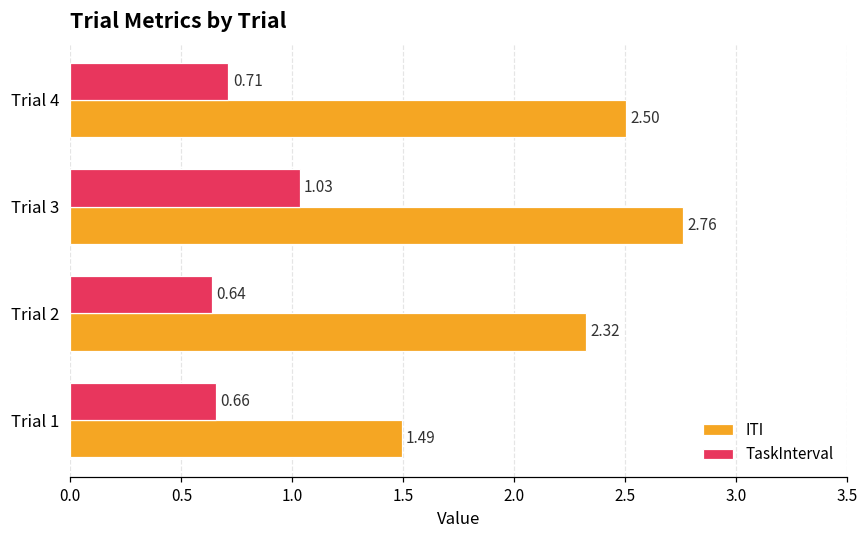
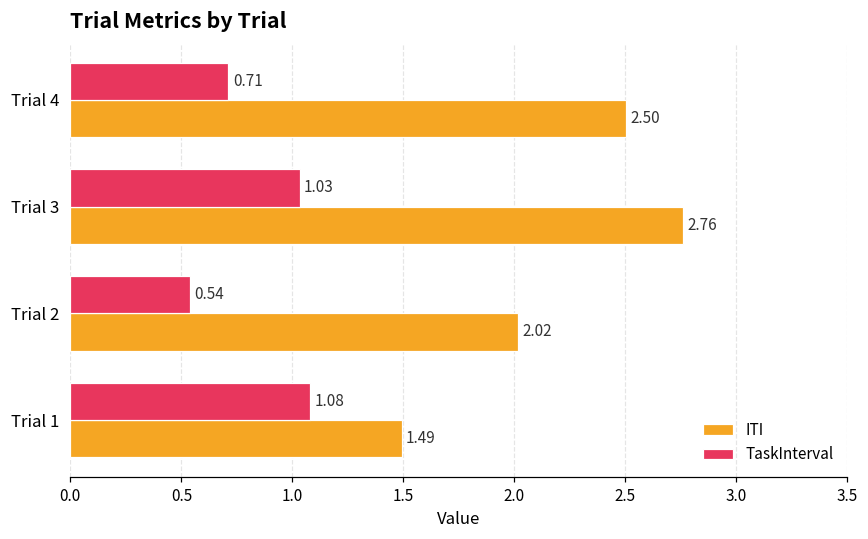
TaskInterval, Trial 2: 0.64 -> 0.54
ITI, Trial 2: 2.32 -> 2.02
TaskInterval, Trial 1: 0.66 -> 1.08
